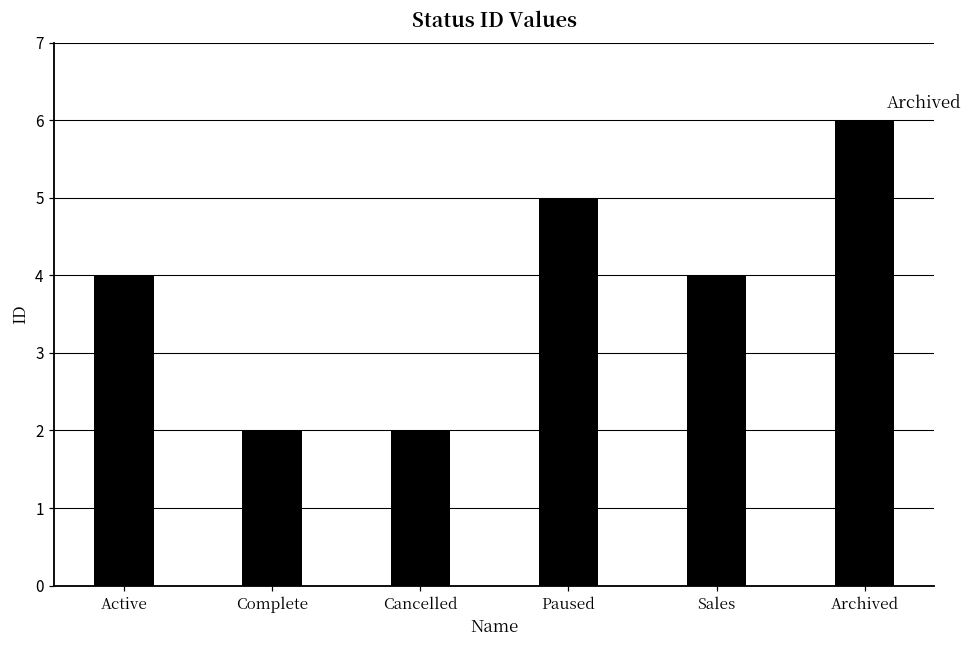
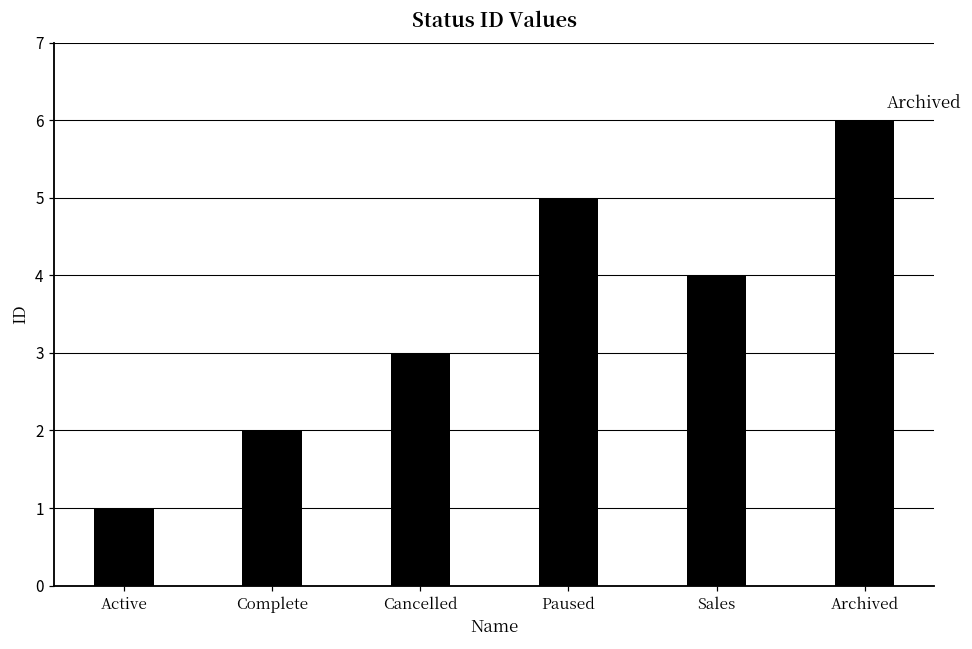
Active: 4 -> 1
Cancelled: 2 -> 3
